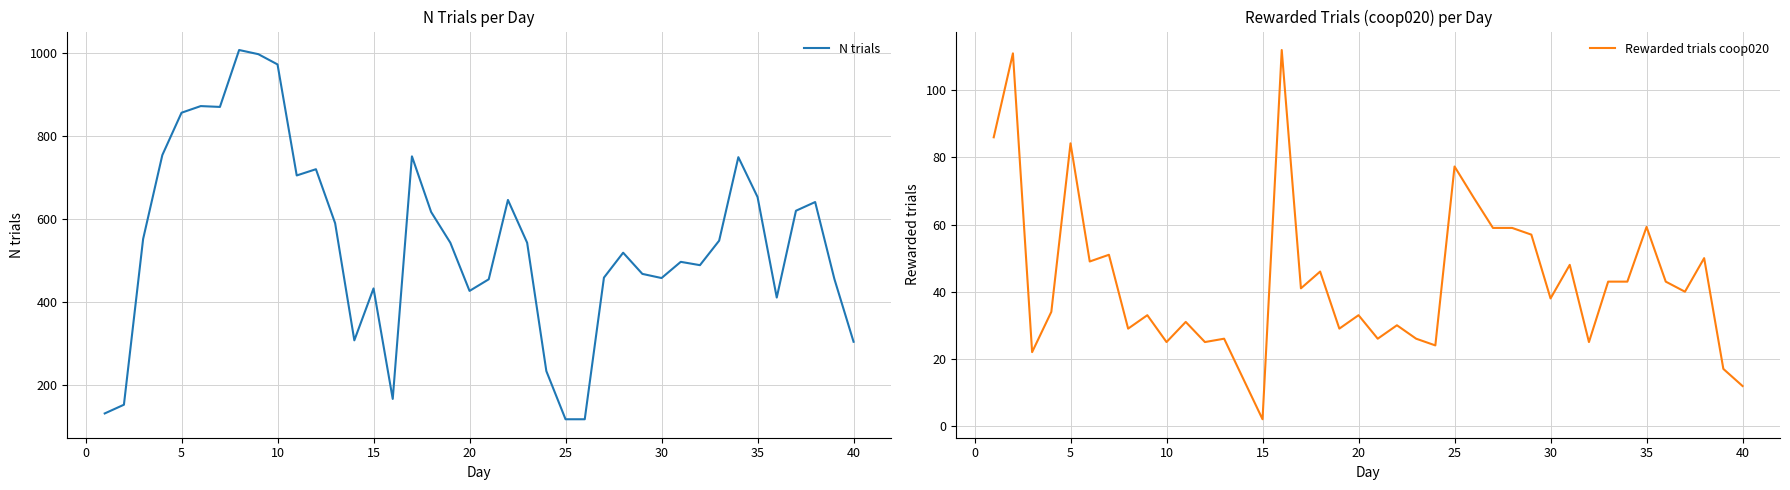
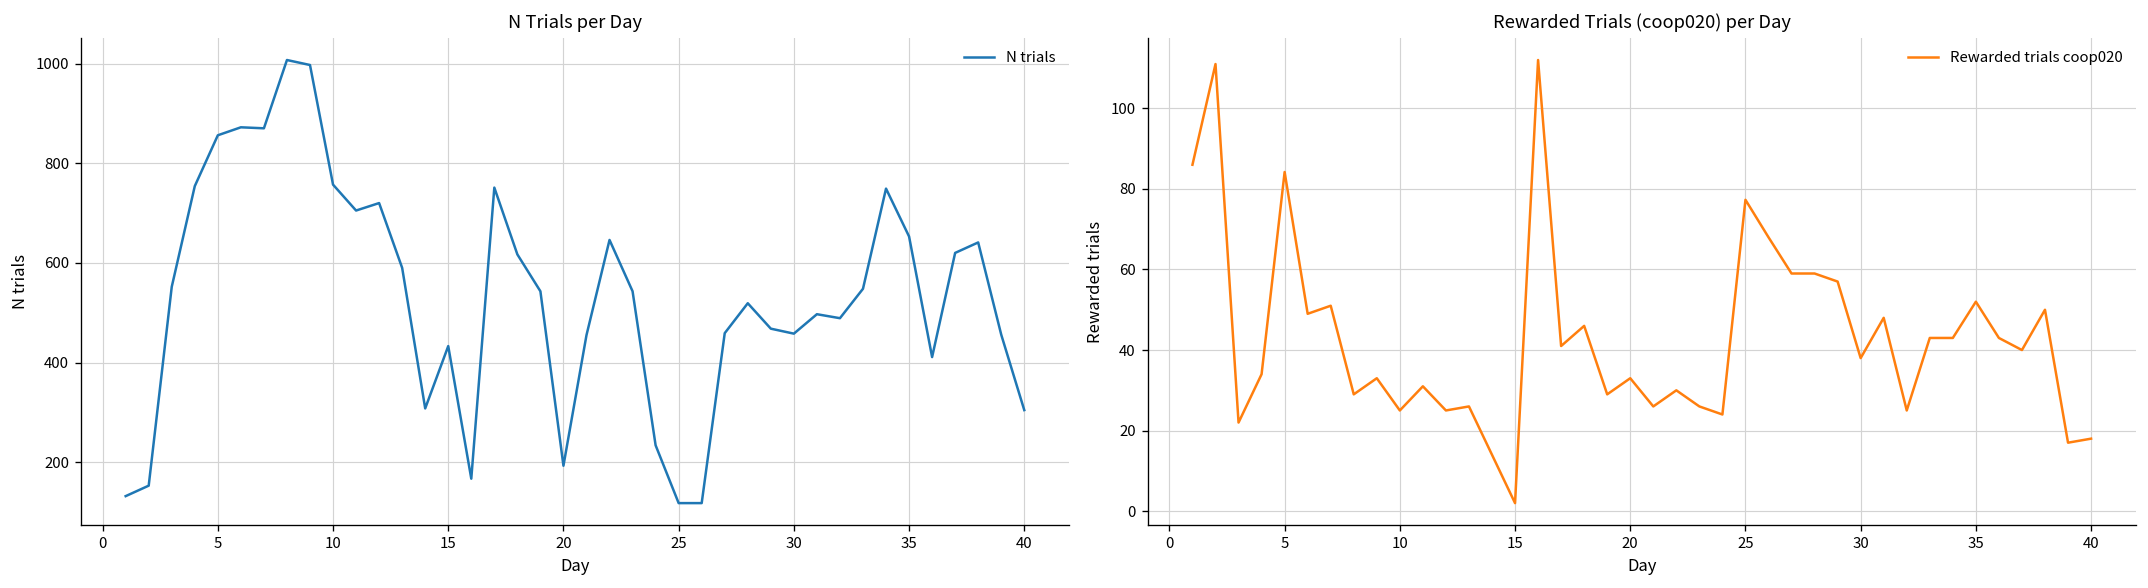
N Trials per Day, 10: 970 -> 760
N Trials per Day, 20: 430 -> 190
Rewarded Trials (coop020) per Day, 35: 59 -> 52
Rewarded Trials (coop020) per Day, 40: 12 -> 18
